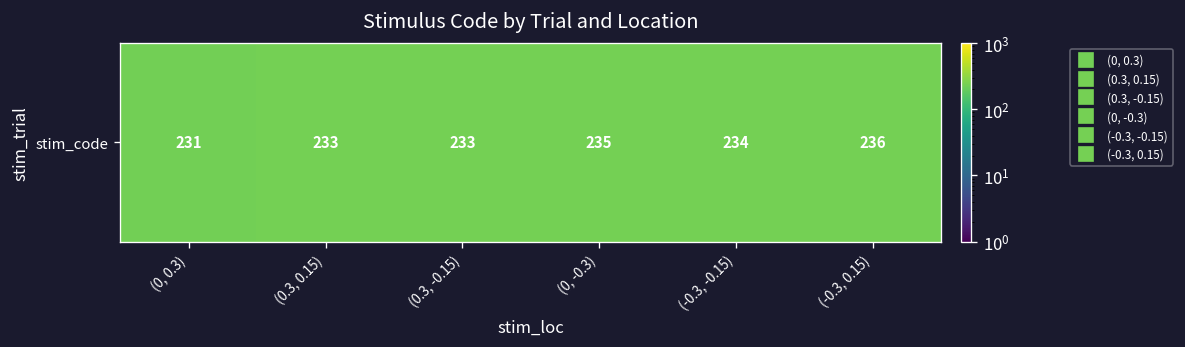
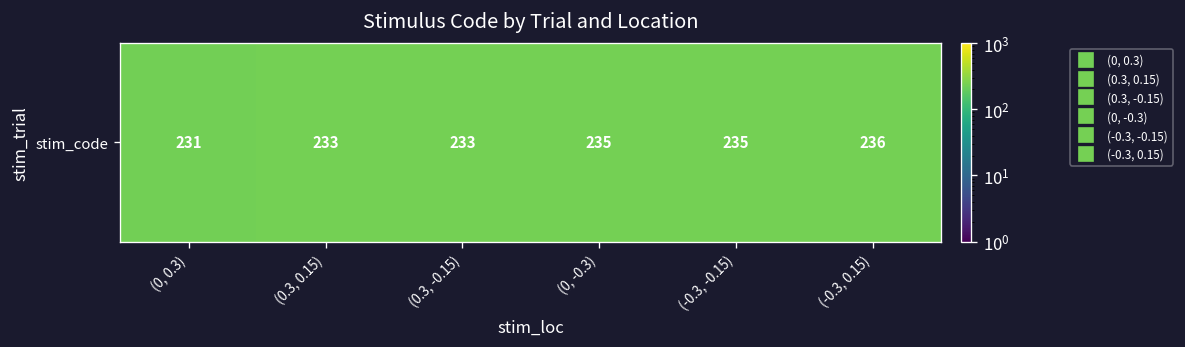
stim_code, (-0.3, -0.15): 234 -> 235
